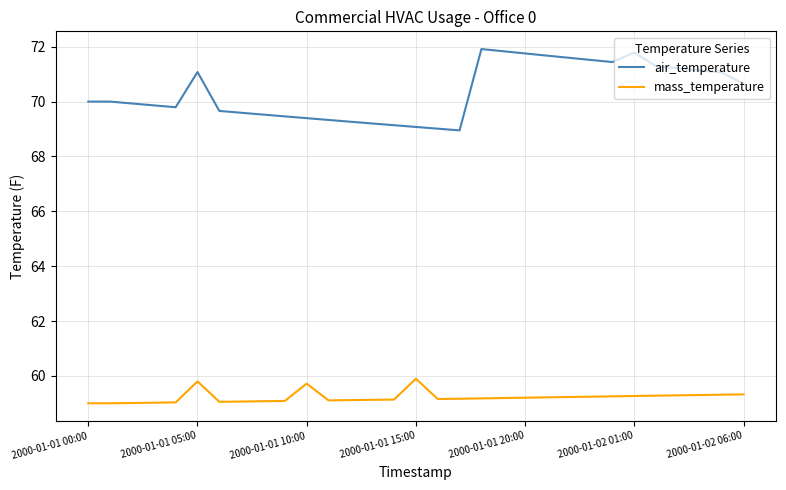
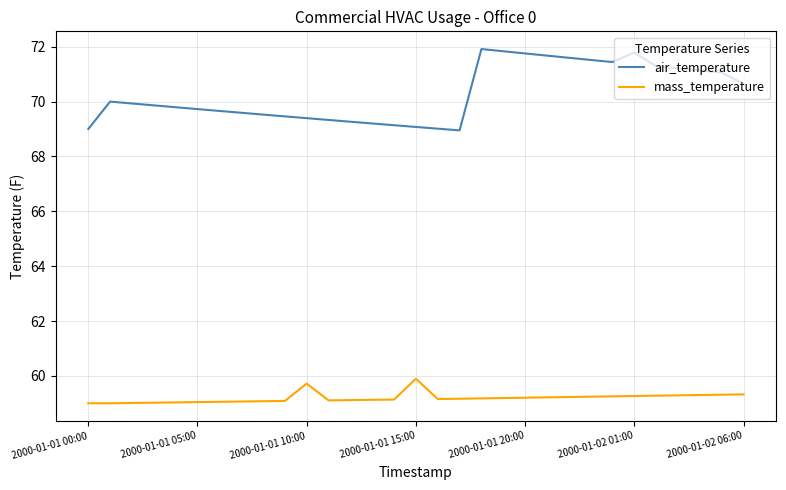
air_temperature, 2000-01-01 00:00: 70 -> 69
air_temperature, 2000-01-01 05:00: 71.1 -> 69.7
mass_temperature, 2000-01-01 05:00: 59.8 -> 59.0
